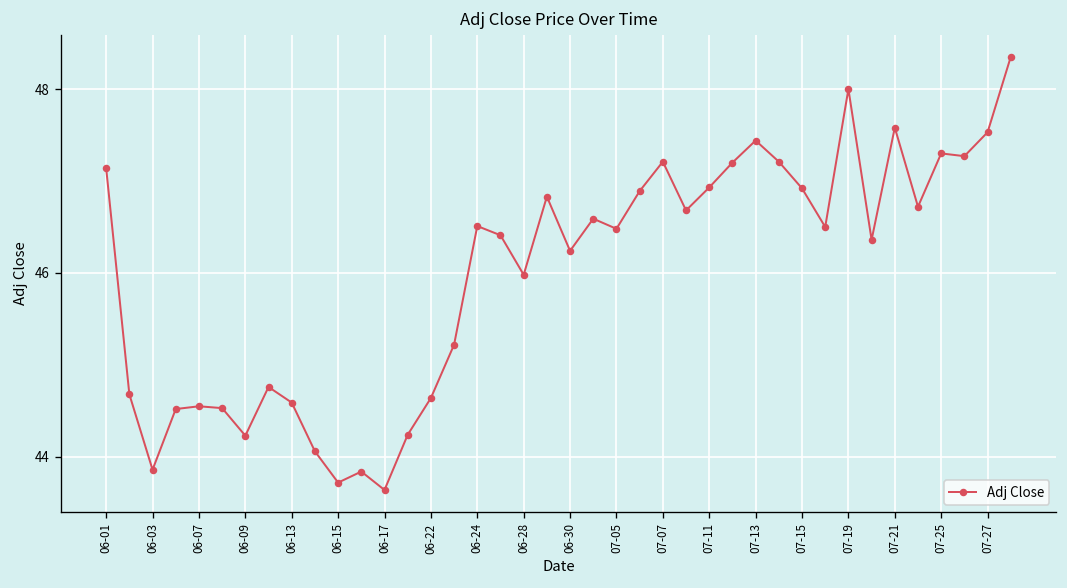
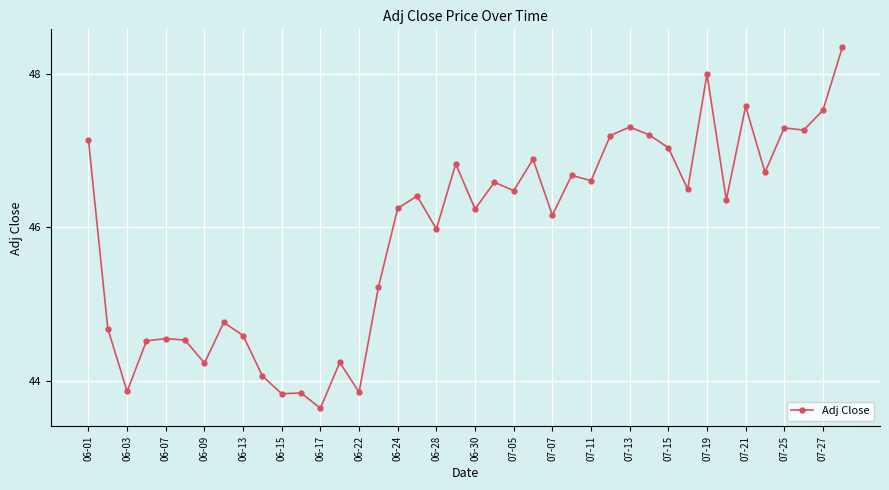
06-15: 43.7 -> 43.8
06-22: 44.6 -> 43.9
06-24: 46.5 -> 46.3
07-07: 47.2 -> 46.2
07-11: 46.9 -> 46.6
07-13: 47.4 -> 47.3
07-15: 46.9 -> 47.0
